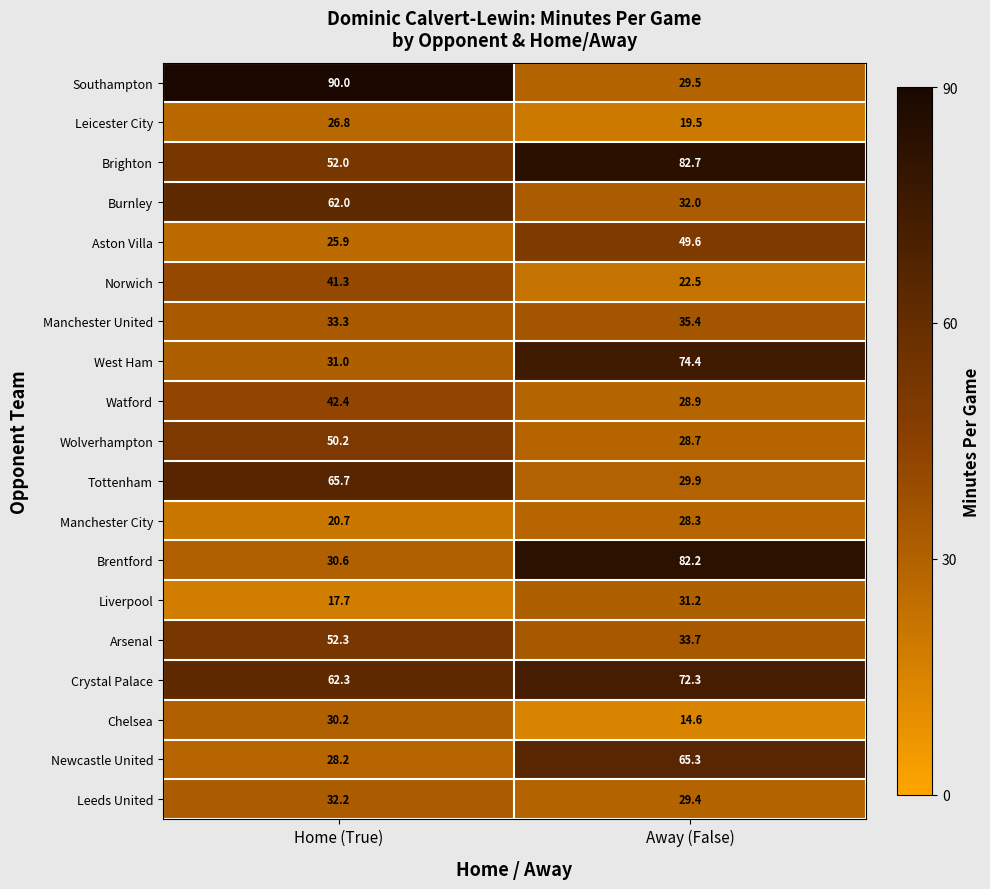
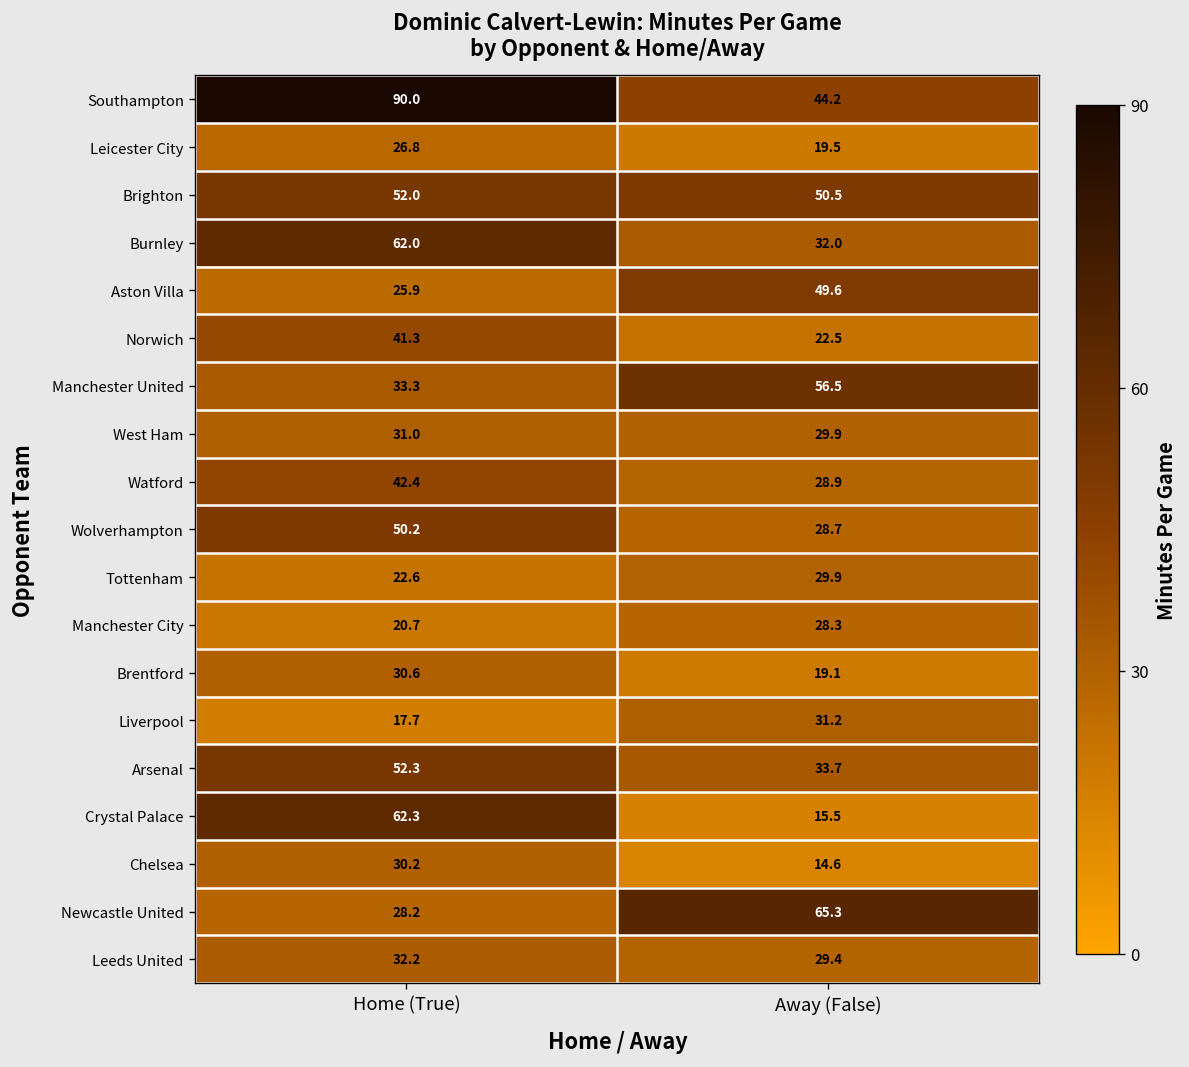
Southampton, Away (False): 29.5 -> 44.2
Brighton, Away (False): 82.7 -> 50.5
Manchester United, Away (False): 35.4 -> 56.5
West Ham, Away (False): 74.4 -> 29.9
Tottenham, Home (True): 65.7 -> 22.6
Brentford, Away (False): 82.2 -> 19.1
Crystal Palace, Away (False): 72.3 -> 15.5
